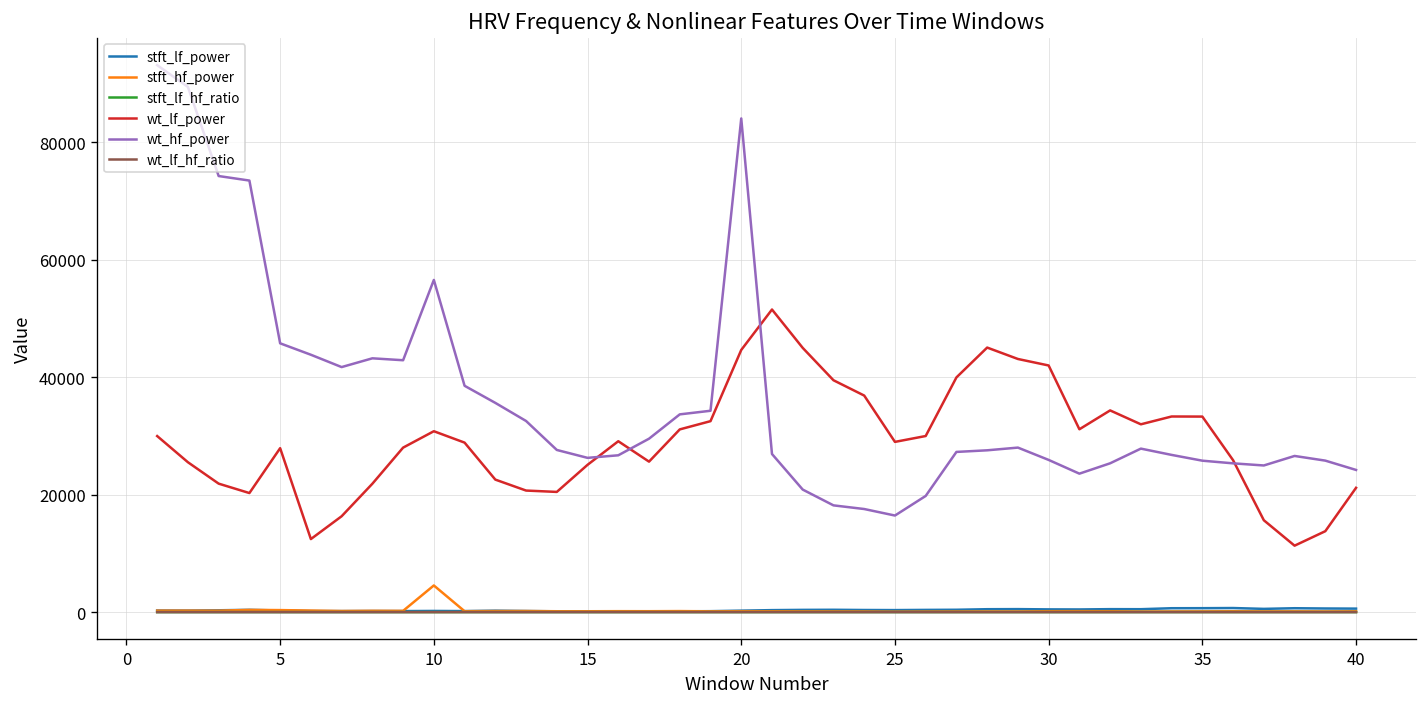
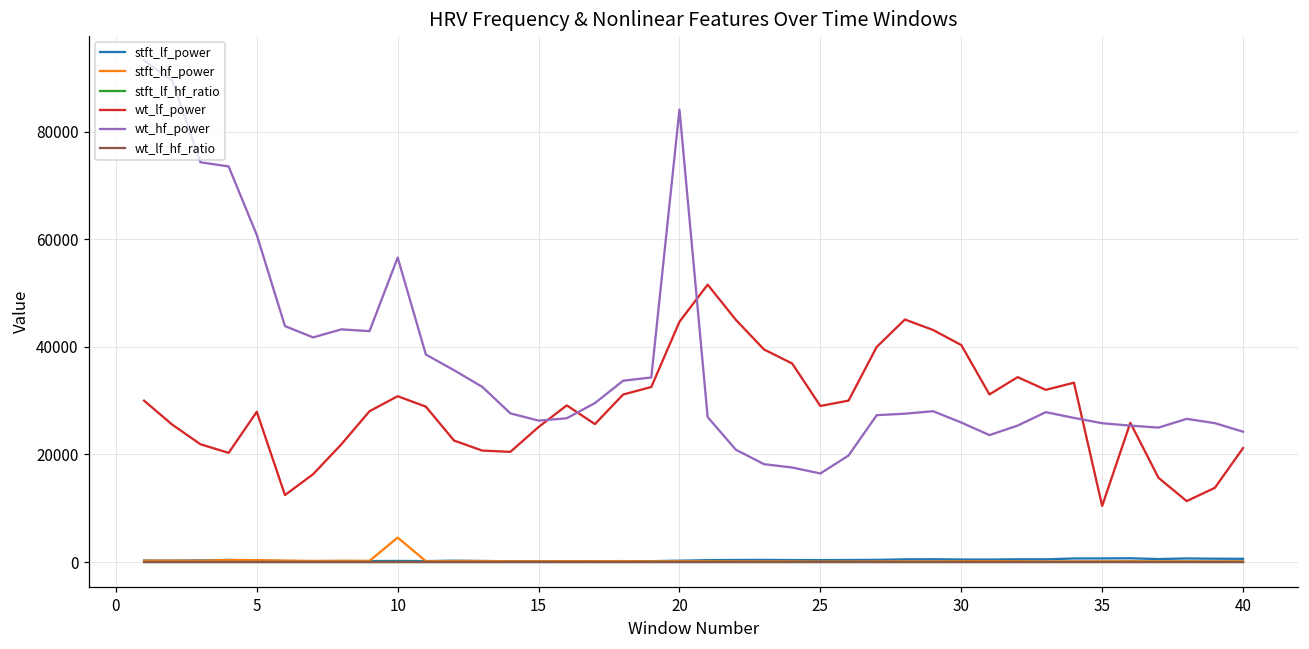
wt_hf_power, 5: 46000 -> 61000
wt_lf_power, 30: 42000 -> 40000
wt_lf_power, 35: 33000 -> 10000
